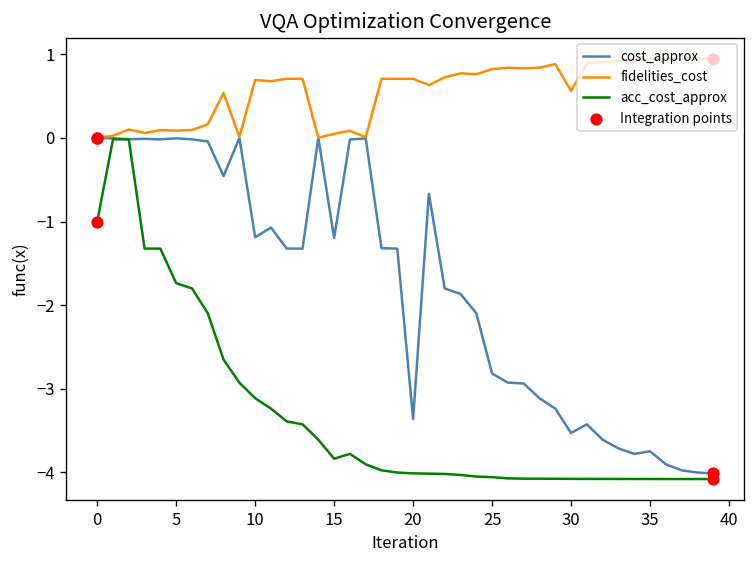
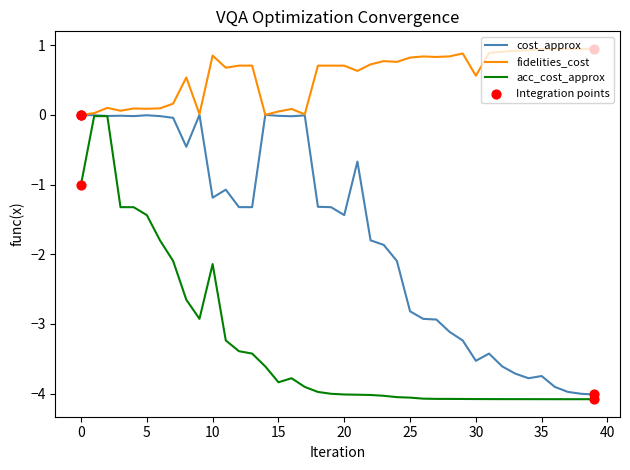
acc_cost_approx, 5: -1.7 -> -1.4
fidelities_cost, 10: 0.7 -> 0.9
acc_cost_approx, 10: -3.1 -> -2.1
cost_approx, 15: -1.2 -> 0.0
cost_approx, 20: -3.4 -> -1.4
